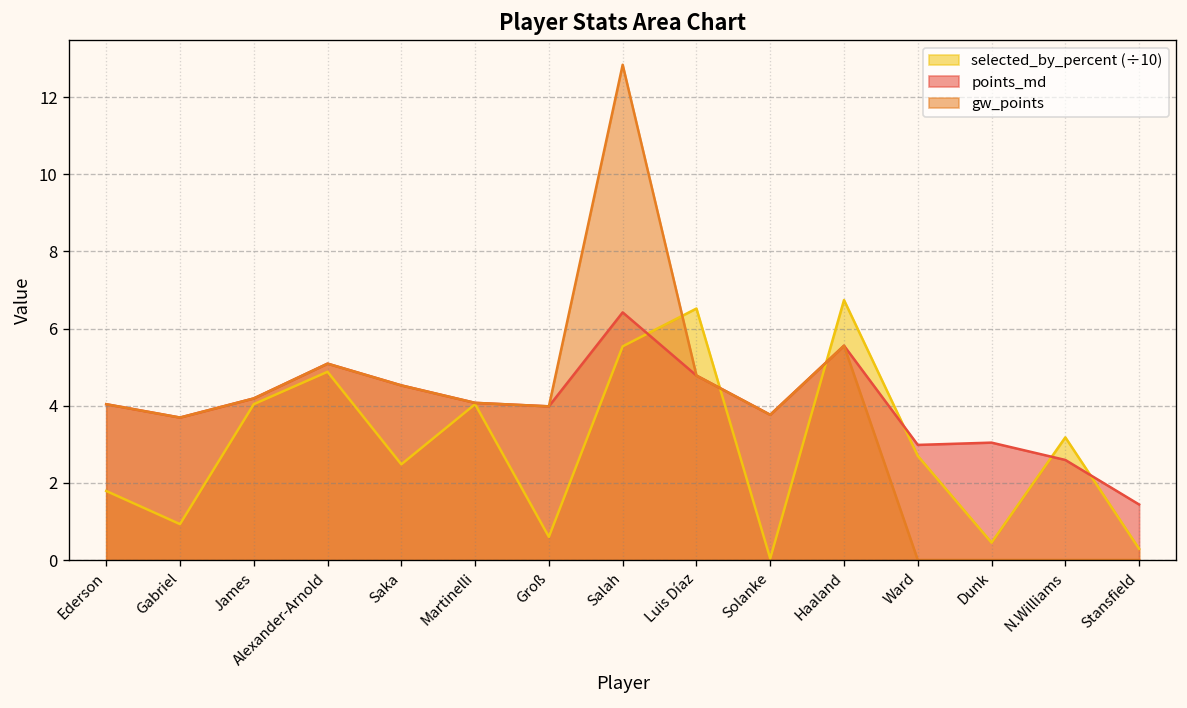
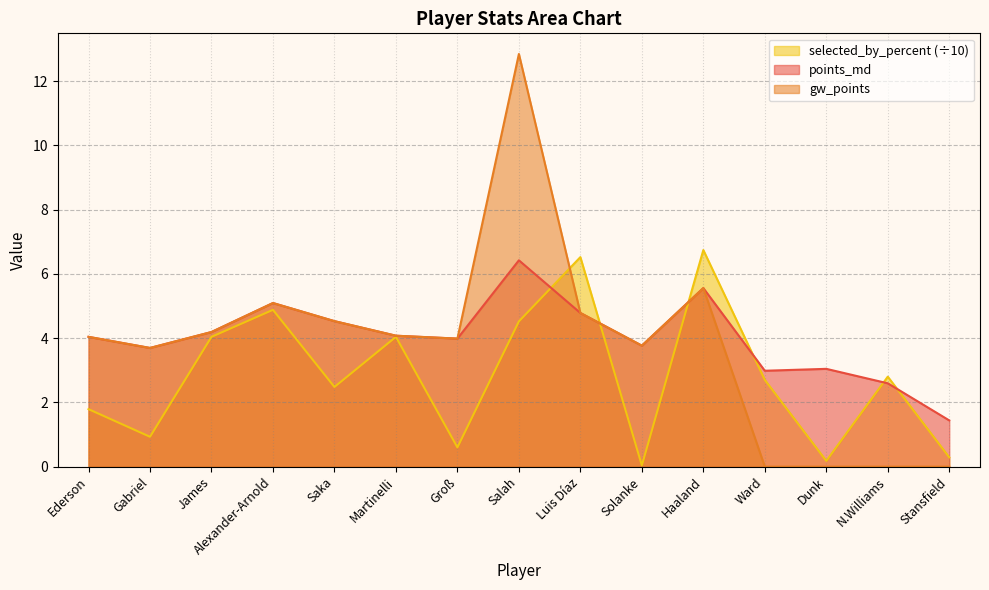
selected_by_percent (÷10), Salah: 5.5 -> 4.5
selected_by_percent (÷10), Dunk: 0.5 -> 0.2
selected_by_percent (÷10), N.Williams: 3.2 -> 2.8
